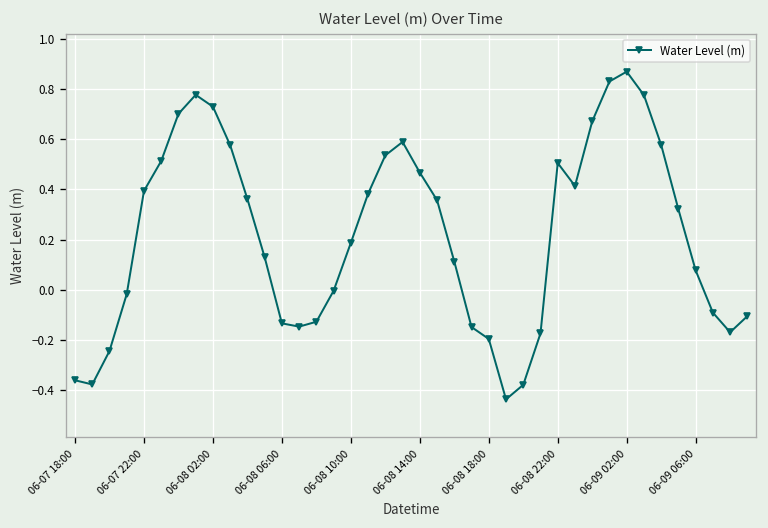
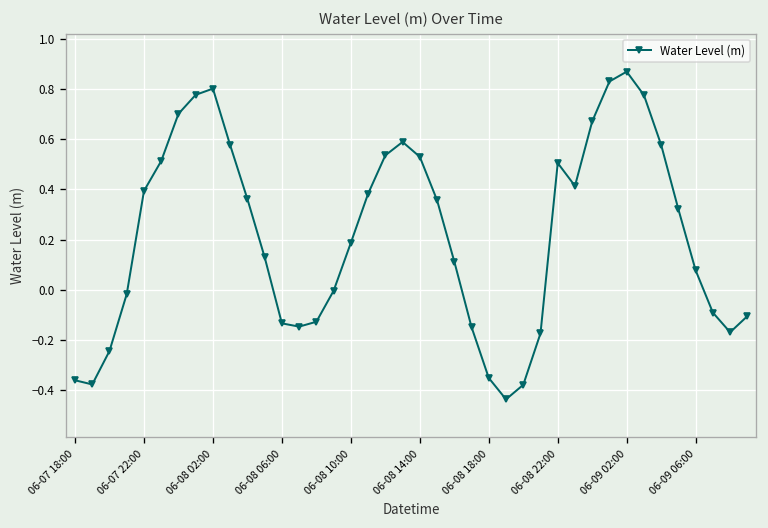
06-08 02:00: 0.73 -> 0.80
06-08 14:00: 0.47 -> 0.53
06-08 18:00: -0.20 -> -0.35
